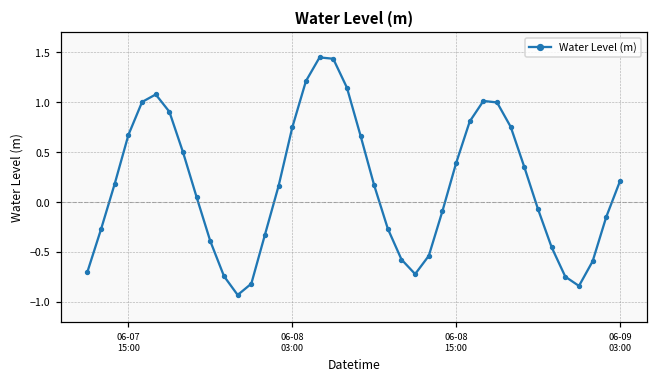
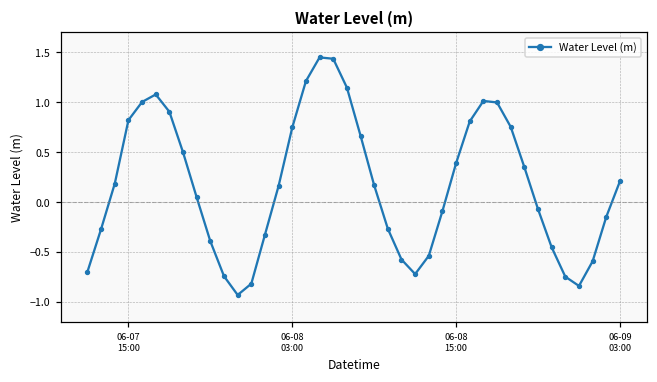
06-07 15:00: 0.7 -> 0.8
